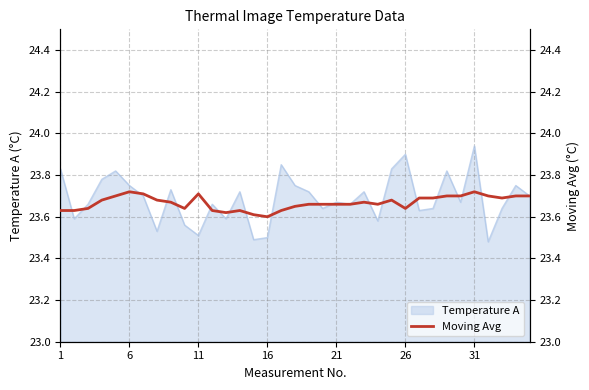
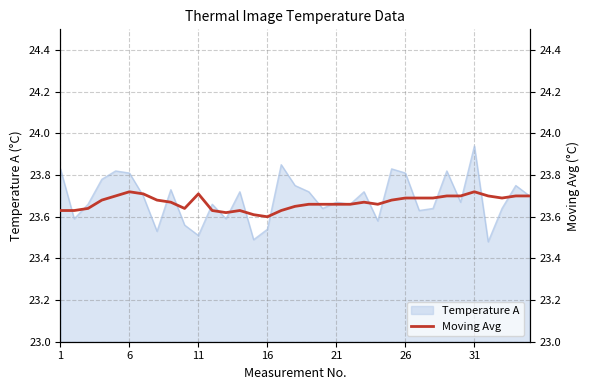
Temperature A, 6: 23.75 -> 23.81
Temperature A, 16: 23.50 -> 23.54
Temperature A, 26: 23.90 -> 23.81
Moving Avg, 26: 23.64 -> 23.69
